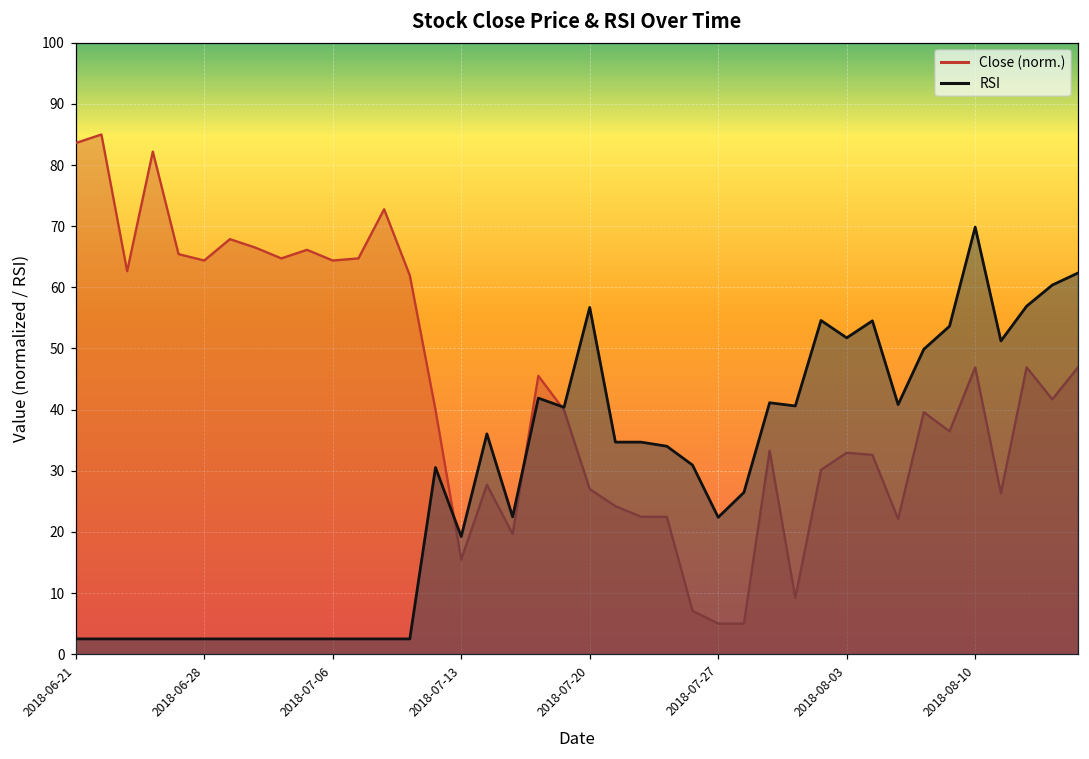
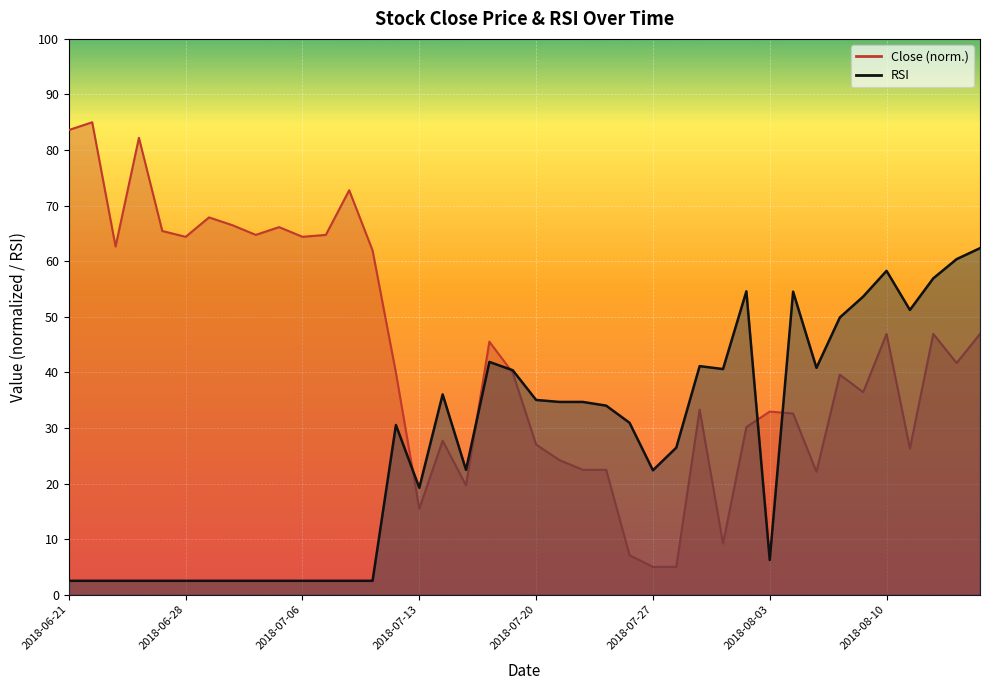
RSI, 2018-07-20: 57 -> 35
RSI, 2018-08-03: 52 -> 6
RSI, 2018-08-10: 70 -> 58
